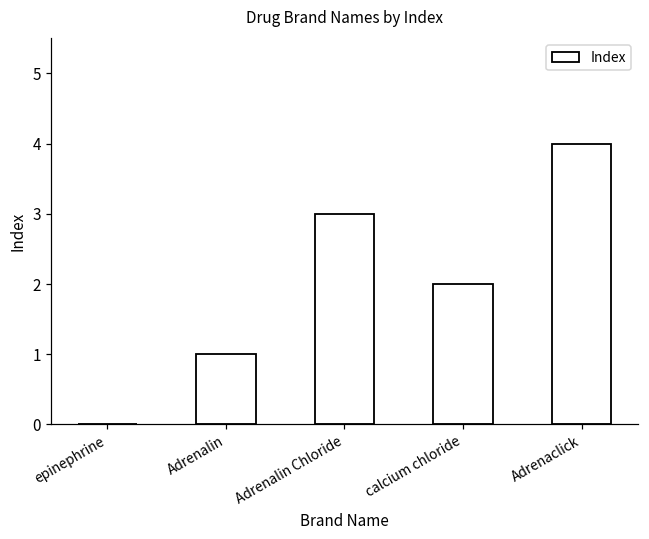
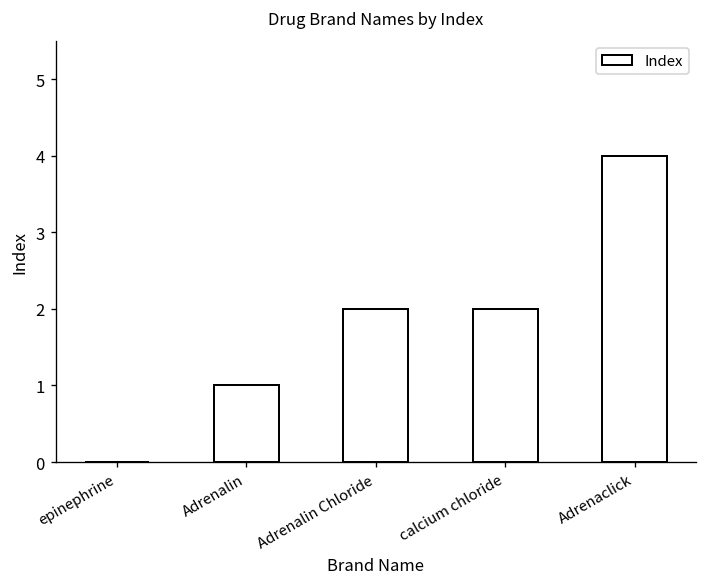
Adrenalin Chloride: 3 -> 2
